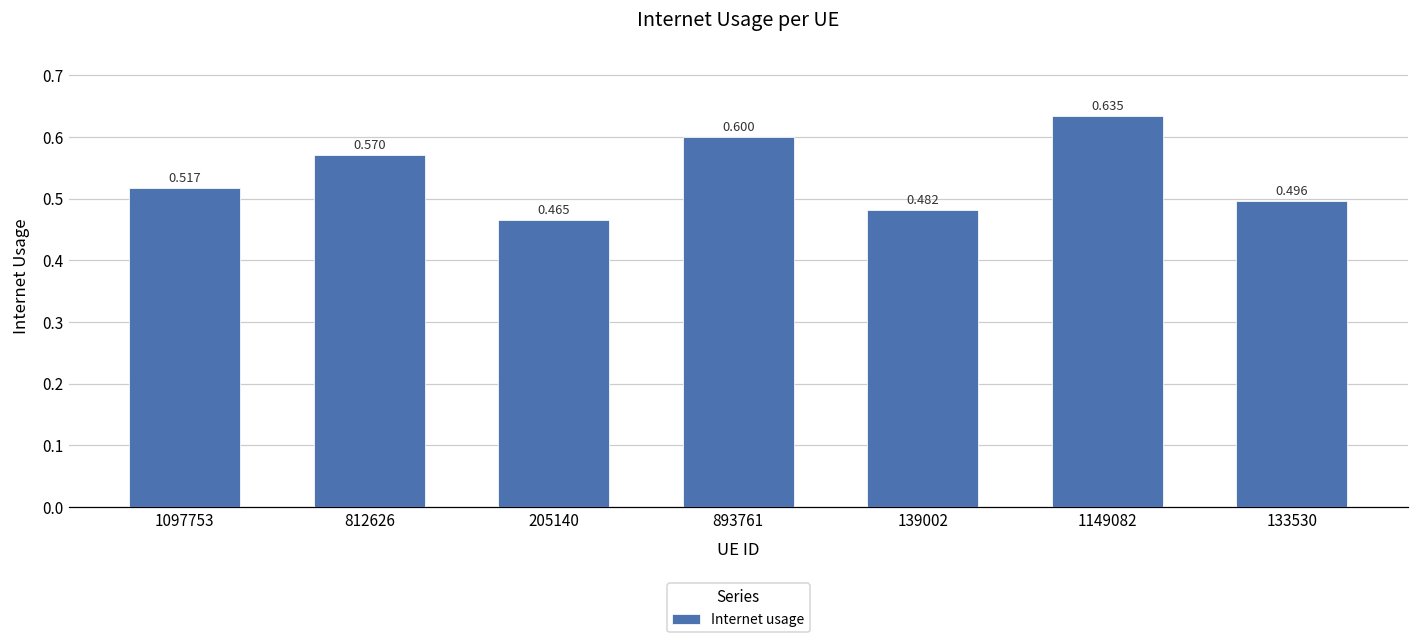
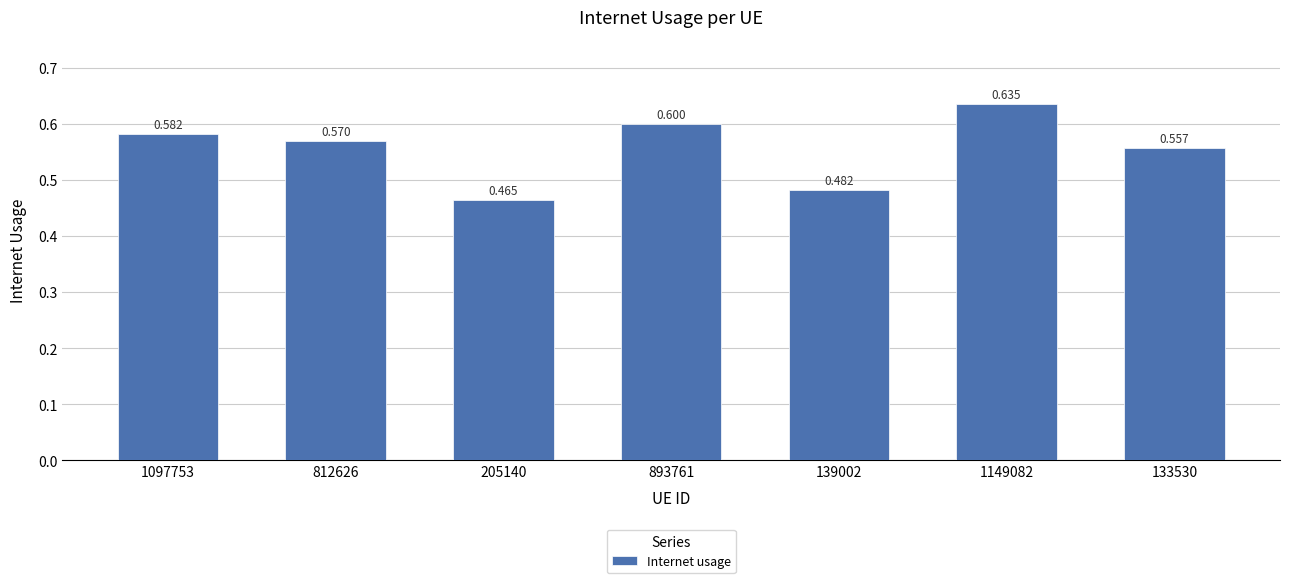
1097753: 0.517 -> 0.582
133530: 0.496 -> 0.557
